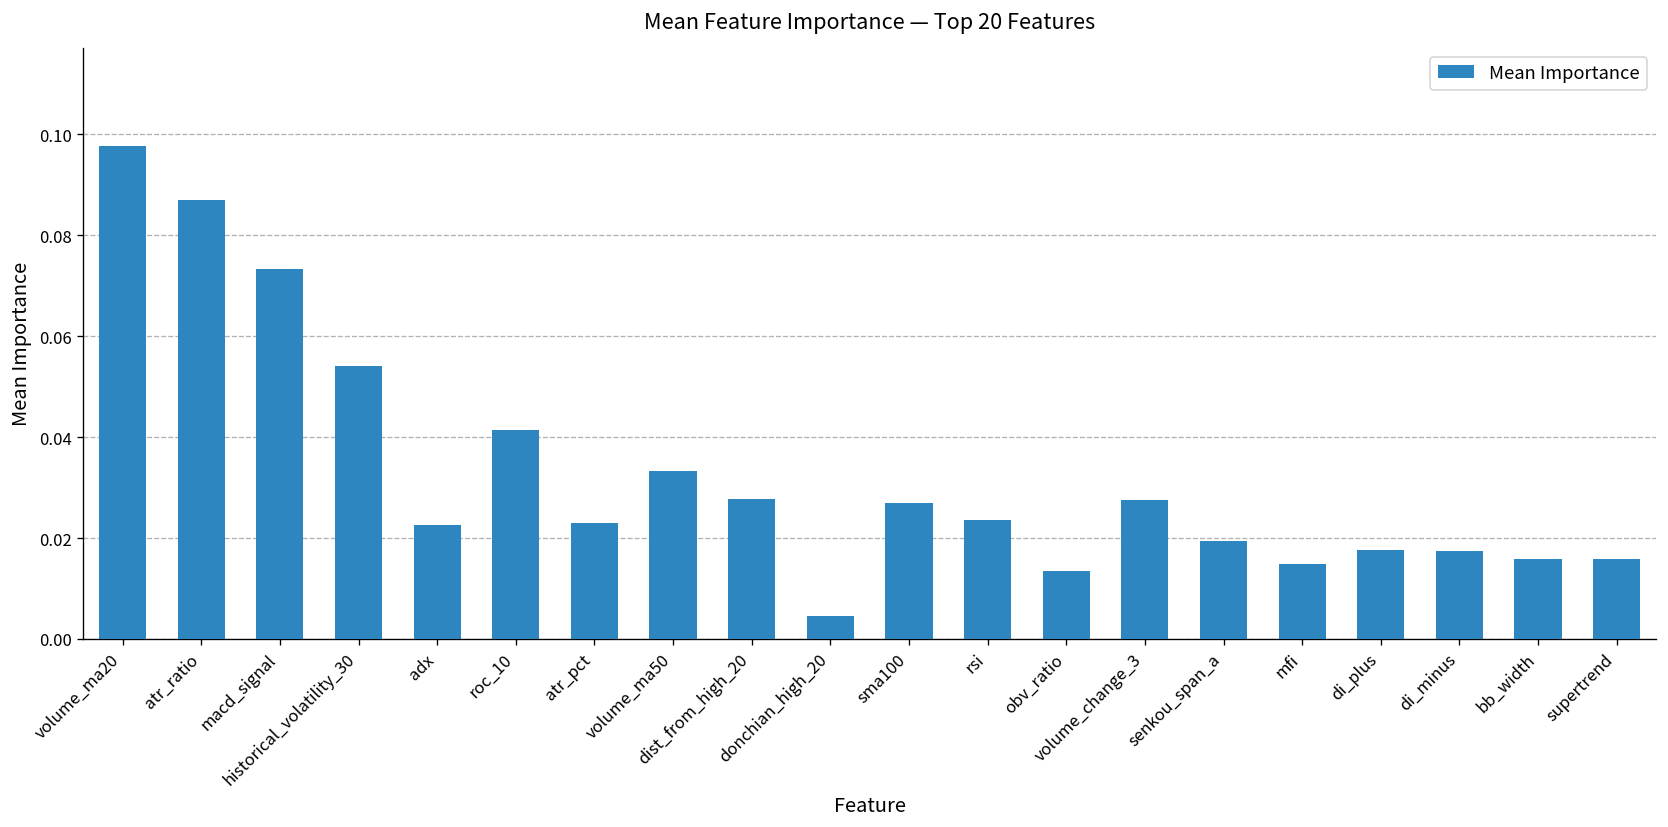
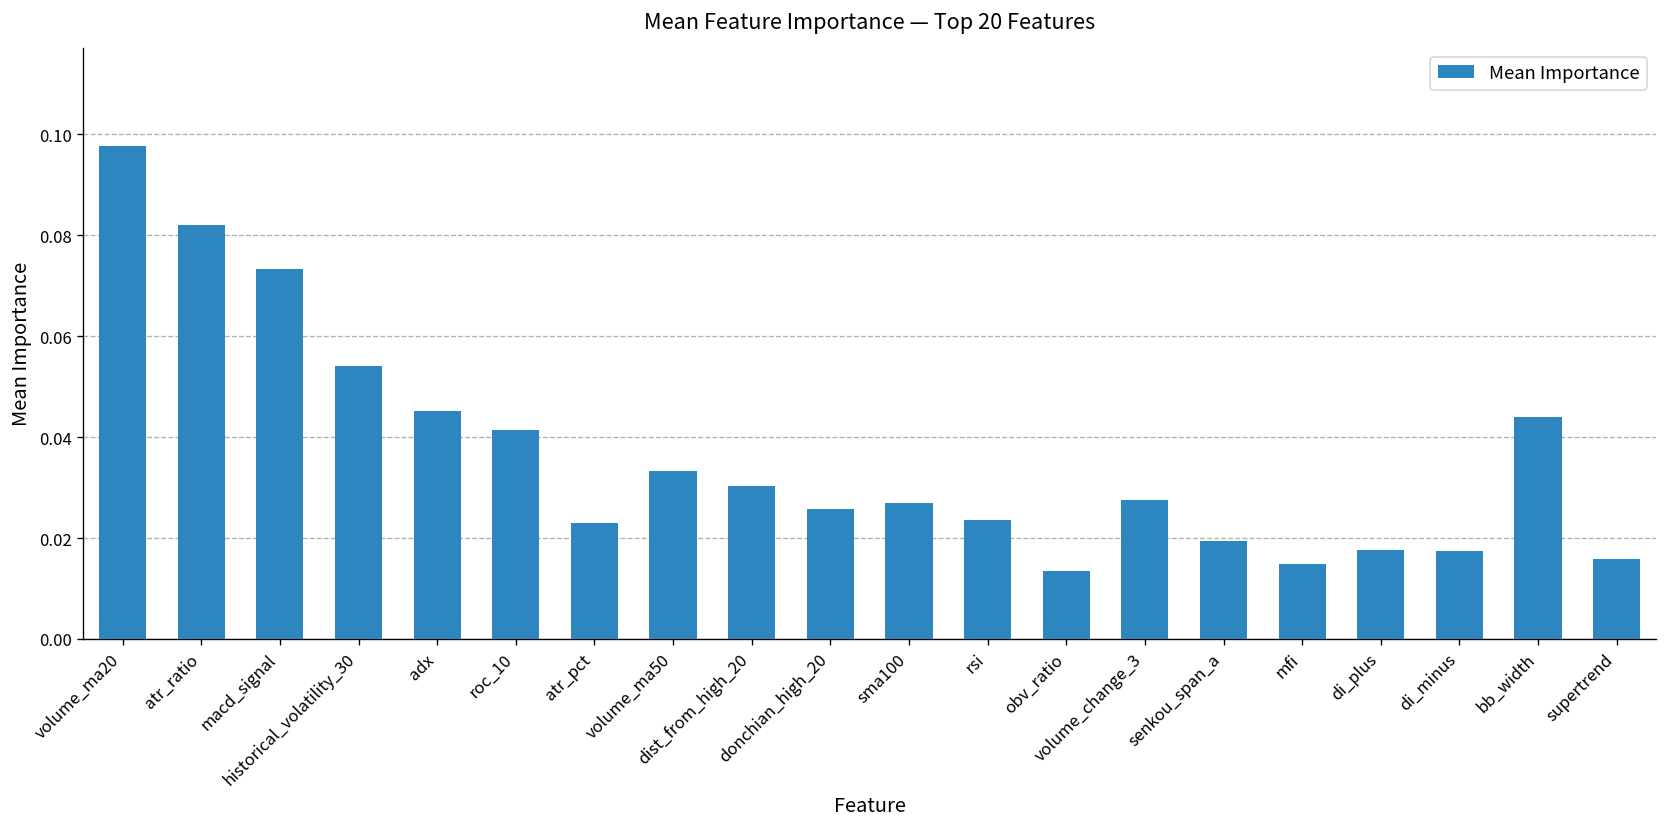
atr_ratio: 0.087 -> 0.082
adx: 0.023 -> 0.045
dist_from_high_20: 0.028 -> 0.030
donchian_high_20: 0.005 -> 0.026
bb_width: 0.016 -> 0.044
